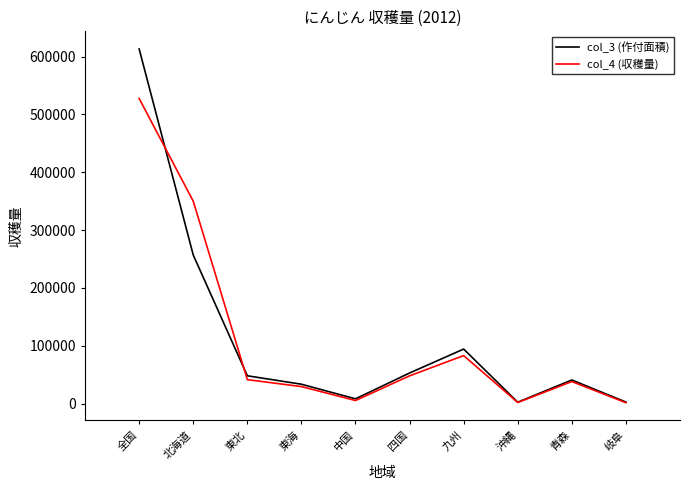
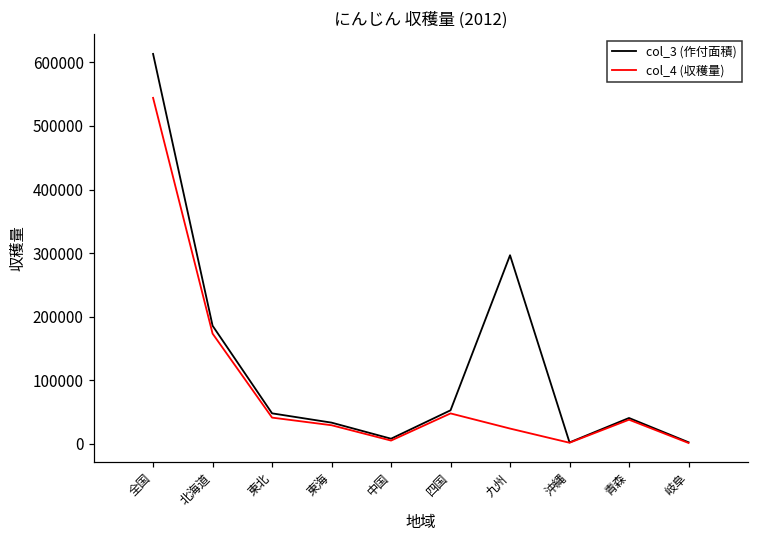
col_4 (収穫量), 全国: 530000 -> 540000
col_3 (作付面積), 北海道: 260000 -> 190000
col_4 (収穫量), 北海道: 350000 -> 170000
col_3 (作付面積), 九州: 90000 -> 300000
col_4 (収穫量), 九州: 80000 -> 20000
